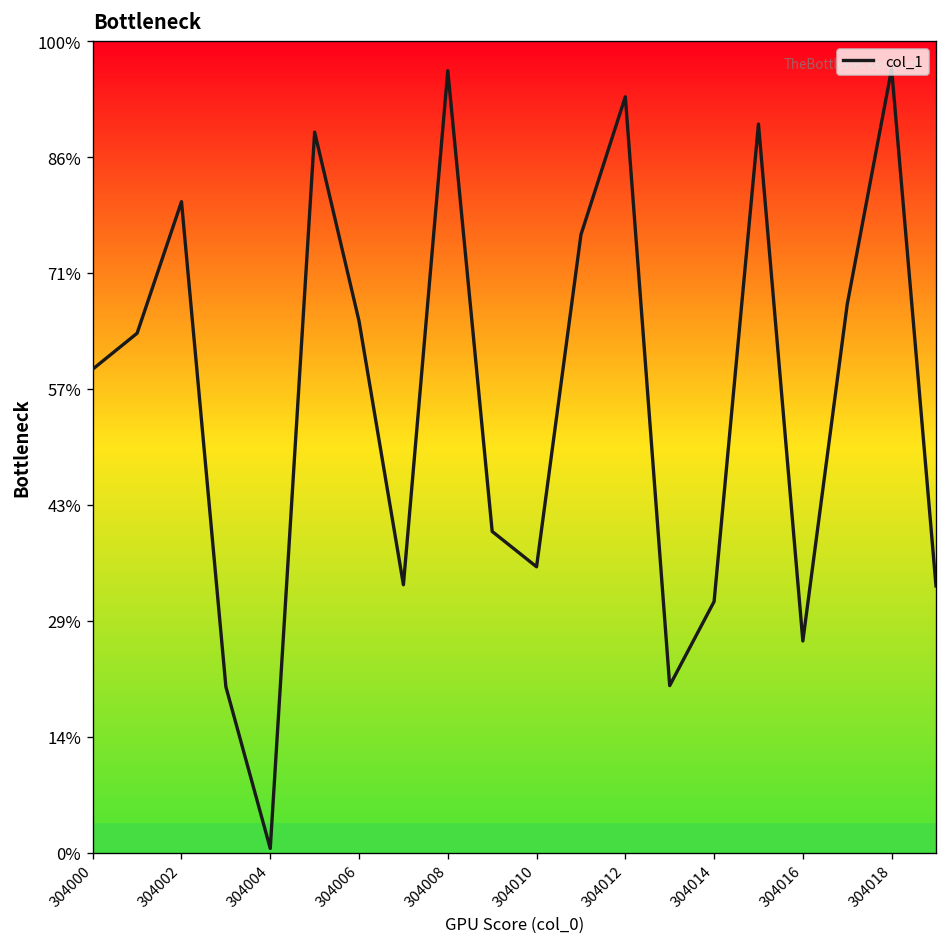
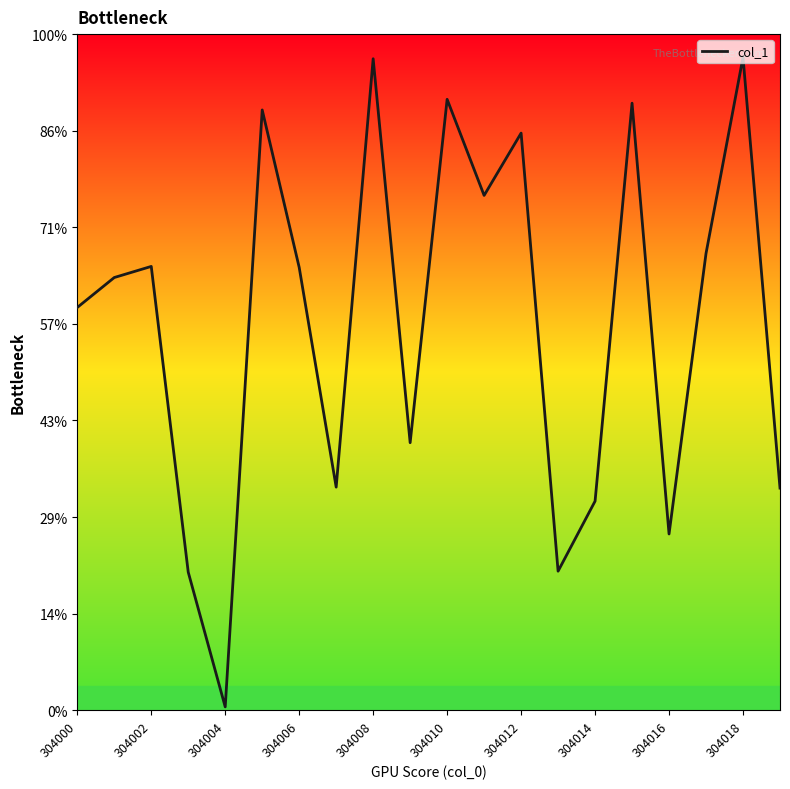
304002: 80% -> 66%
304010: 35% -> 90%
304012: 93% -> 85%
